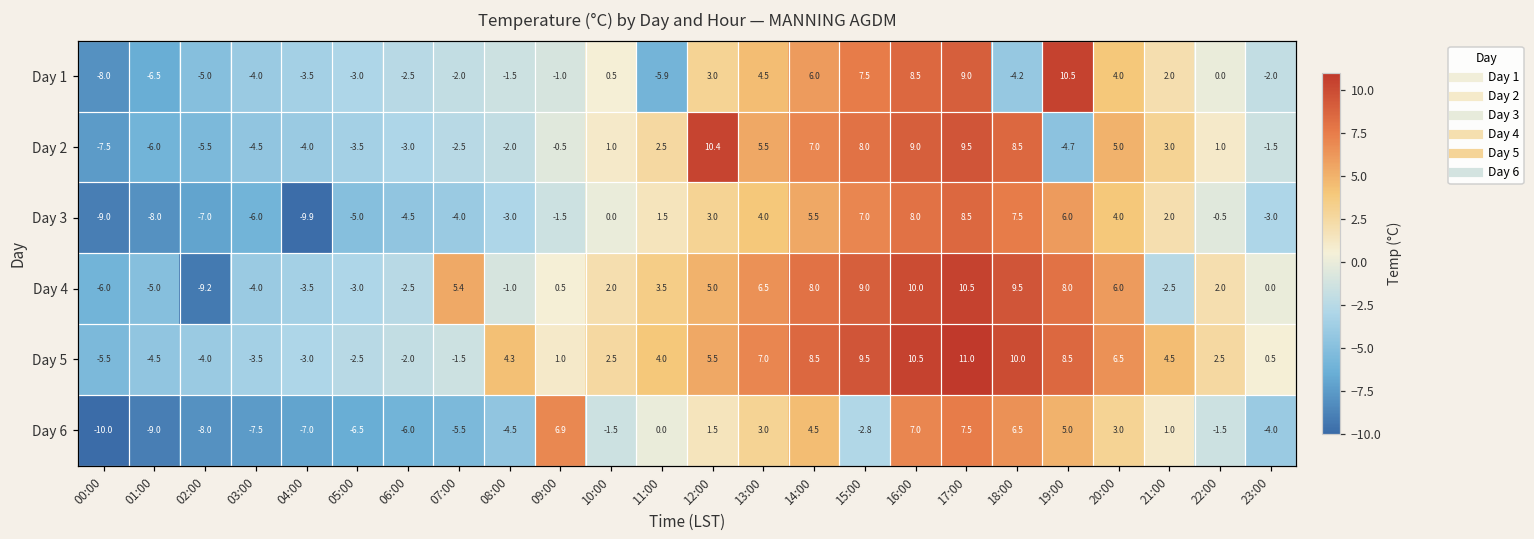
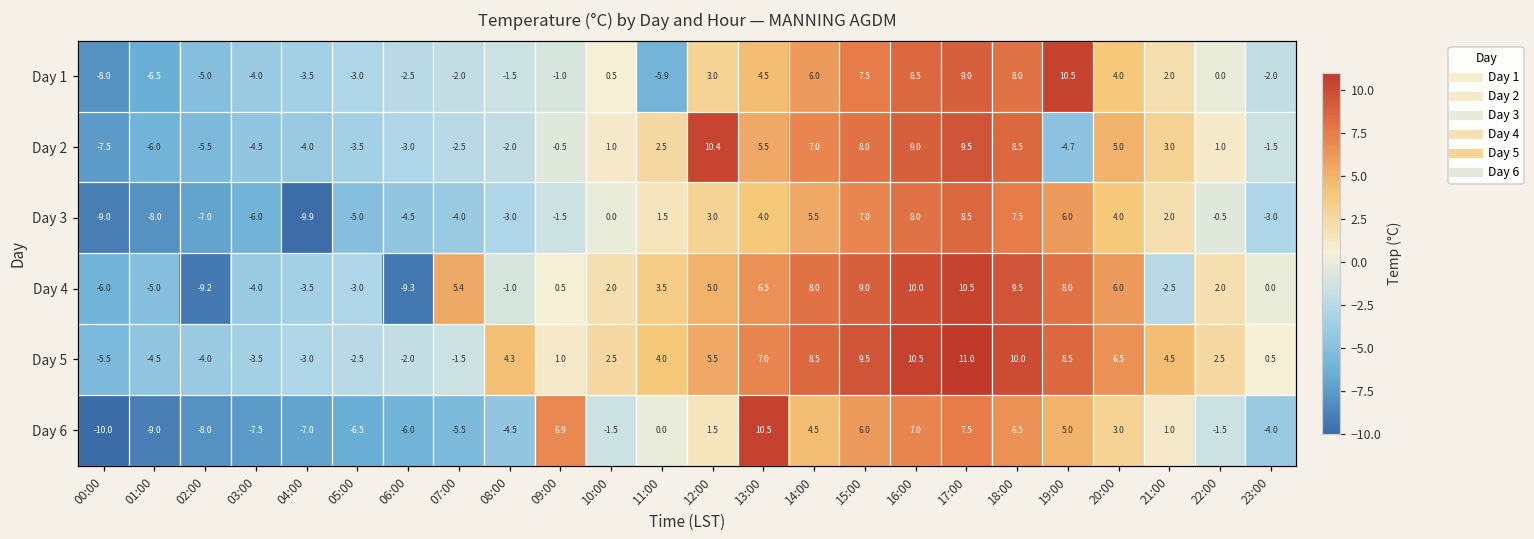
Day 1, 18:00: -4.2 -> 8.0
Day 4, 06:00: -2.5 -> -9.3
Day 6, 13:00: 3.0 -> 10.5
Day 6, 15:00: -2.8 -> 6.0
